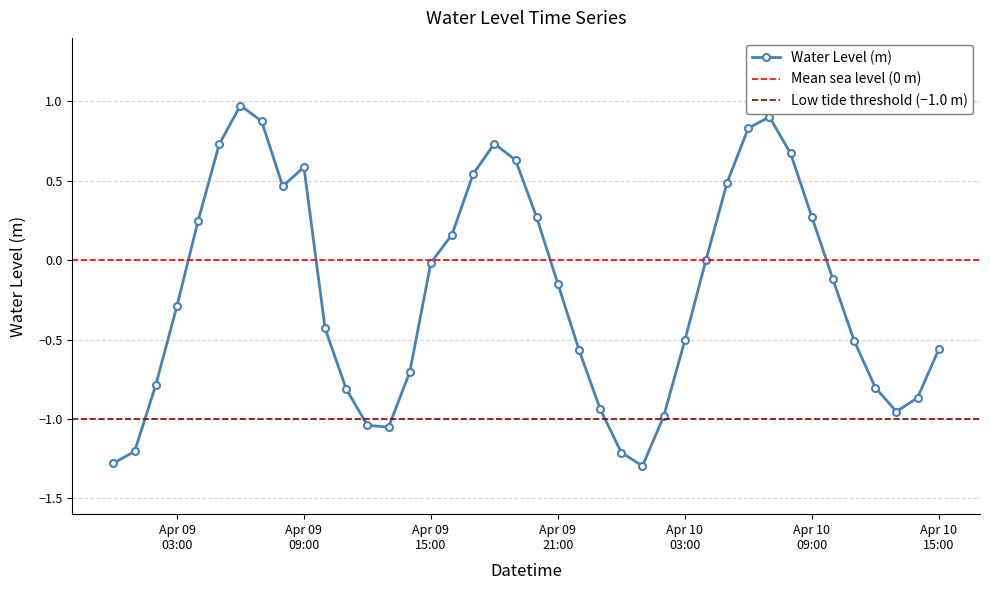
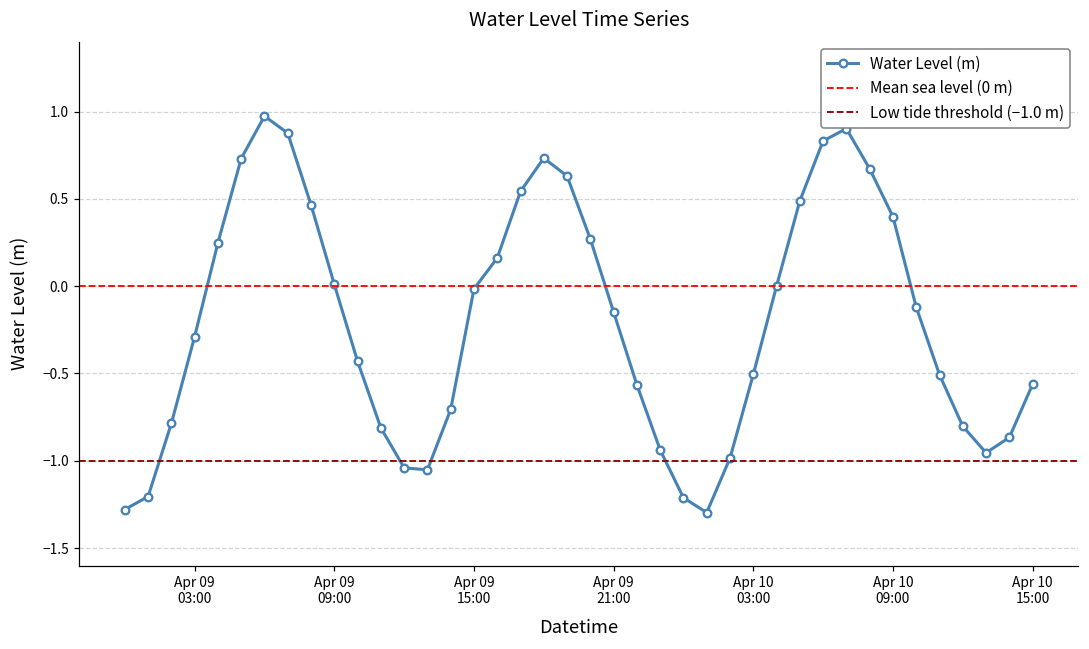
Apr 09 09:00: 0.59 -> 0.01
Apr 10 09:00: 0.27 -> 0.40
